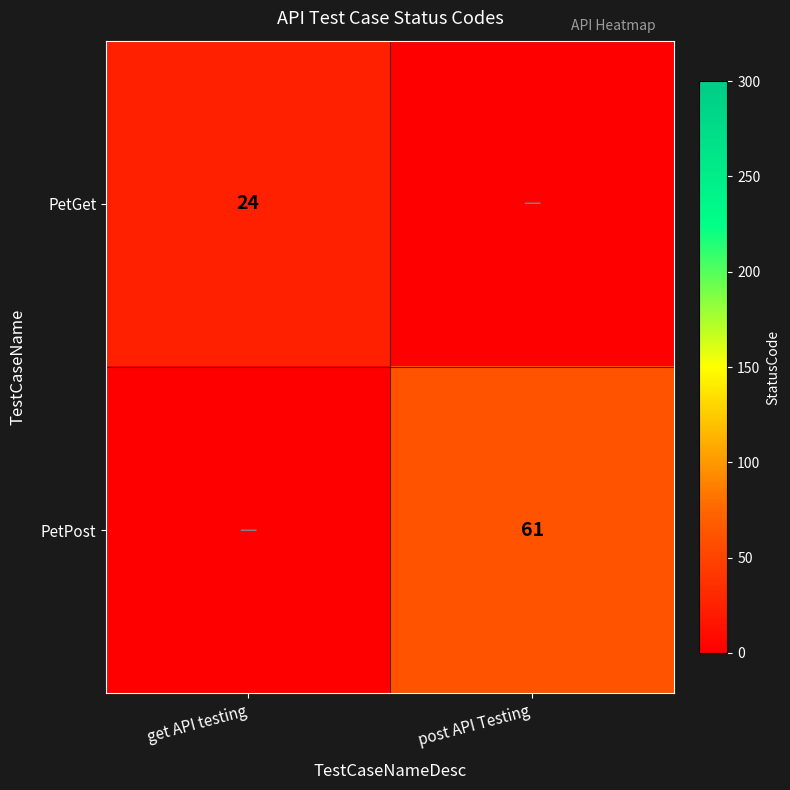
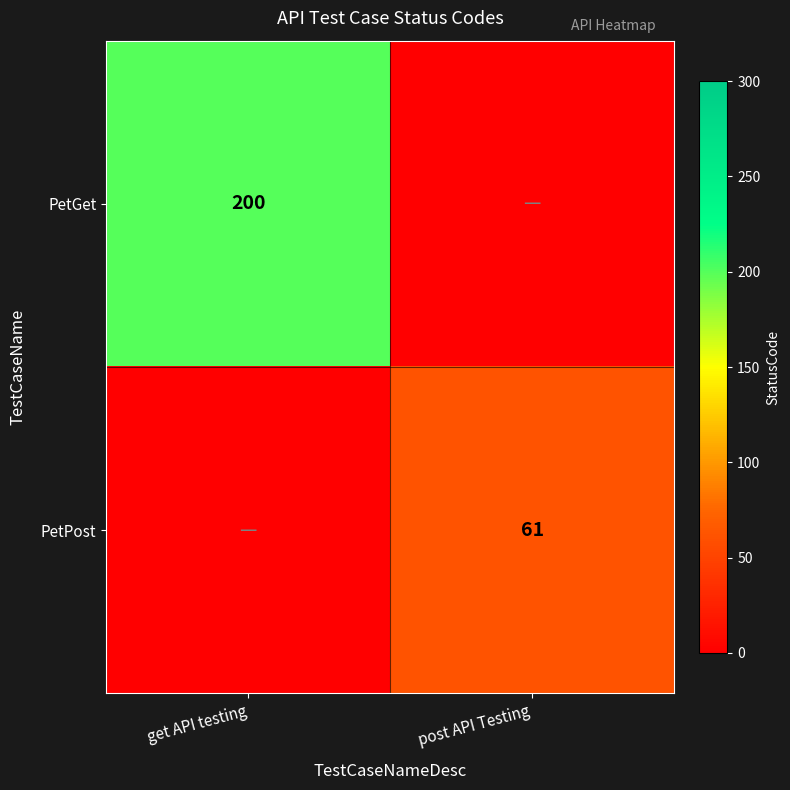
PetGet, get API testing: 24 -> 200
